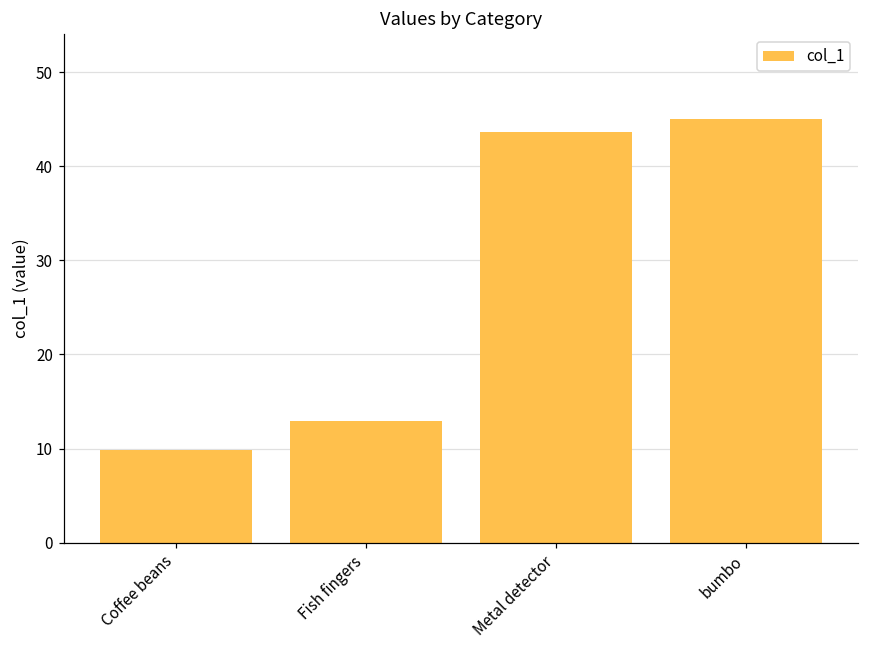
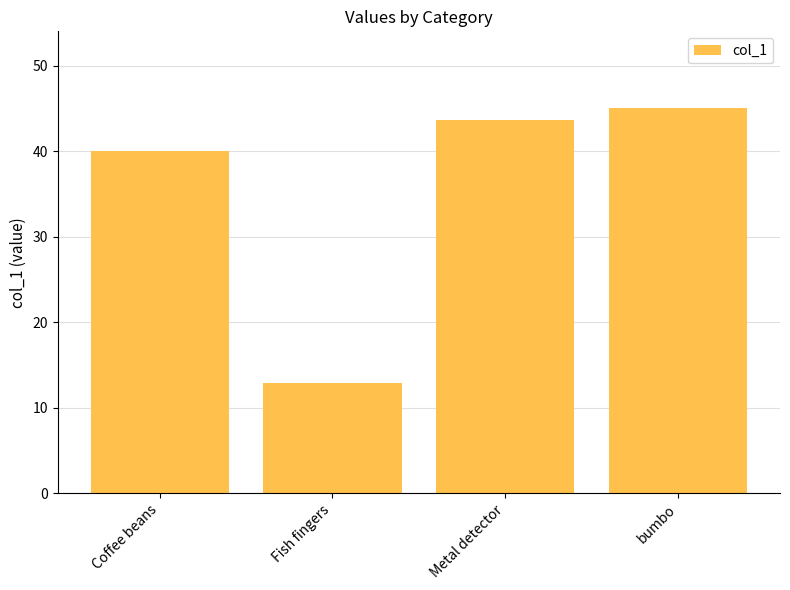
Coffee beans: 10 -> 40
